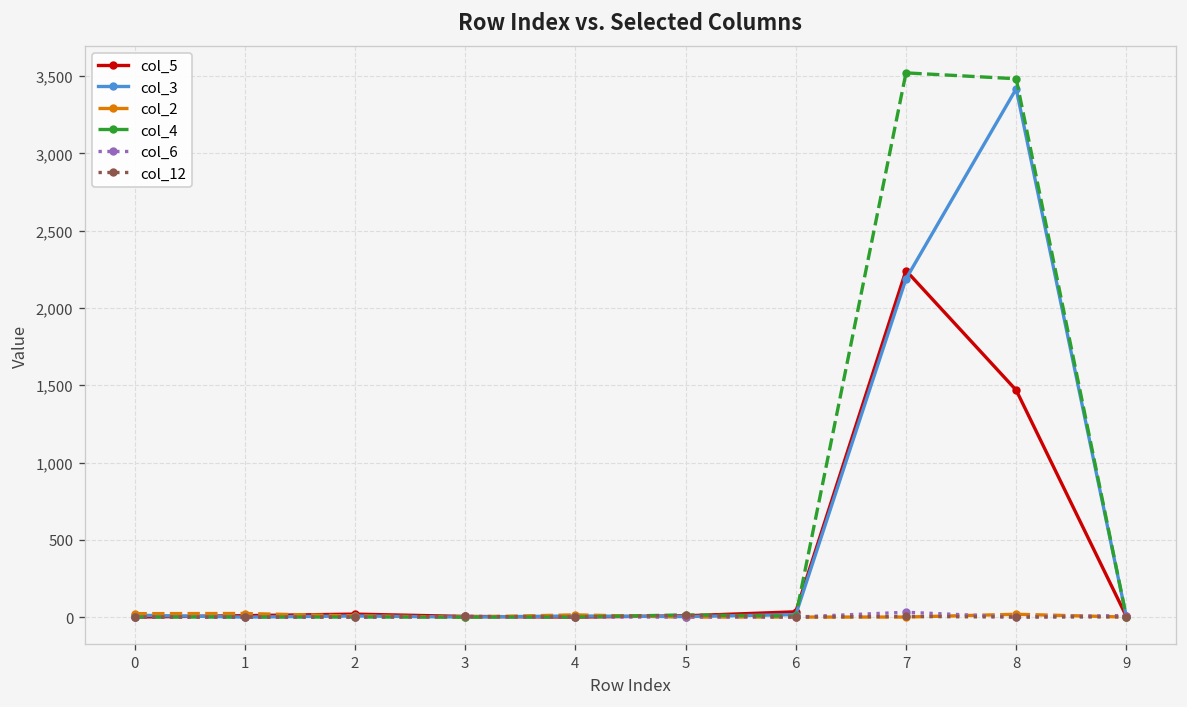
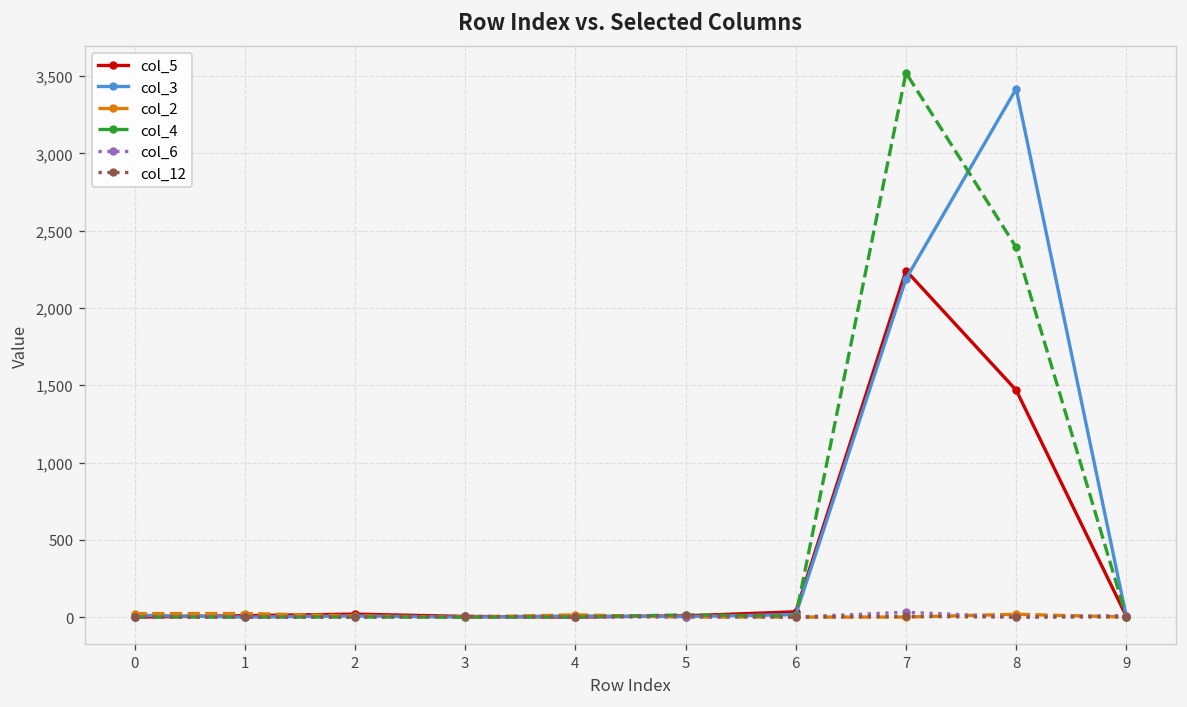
col_4, 8: 3,480 -> 2,390
